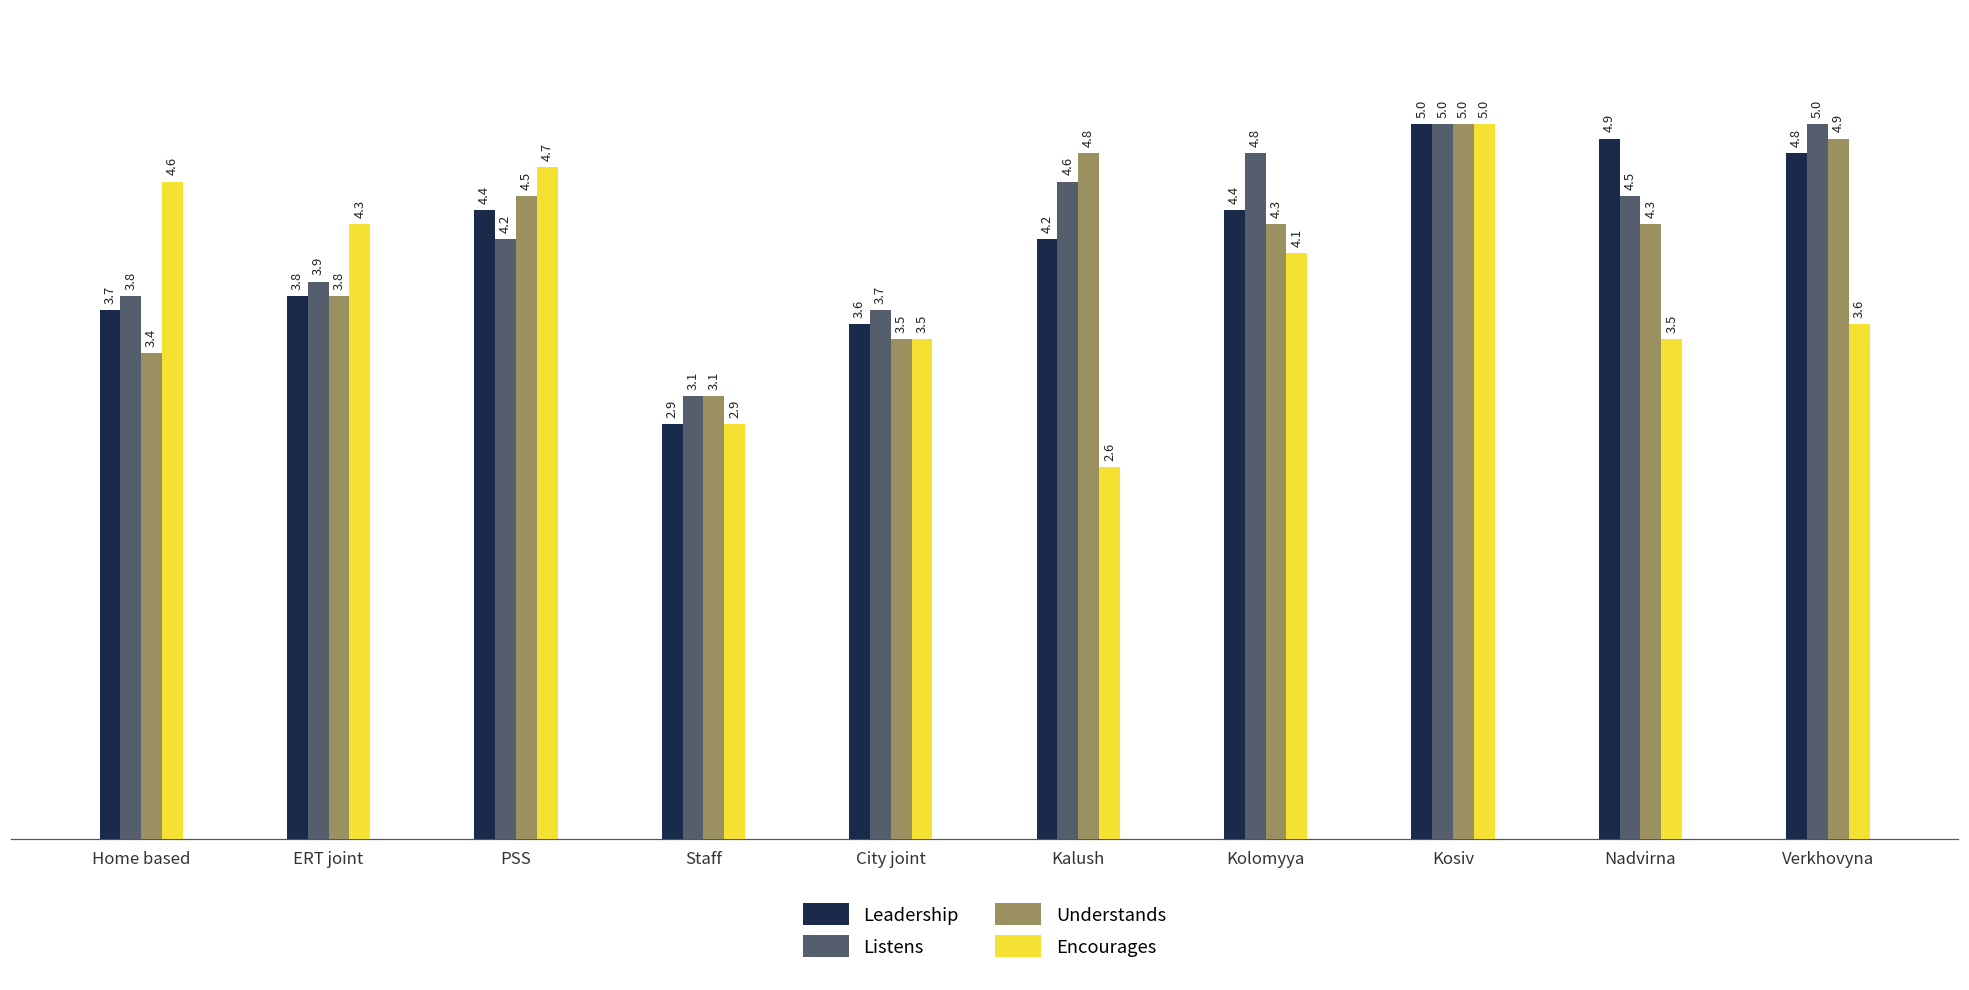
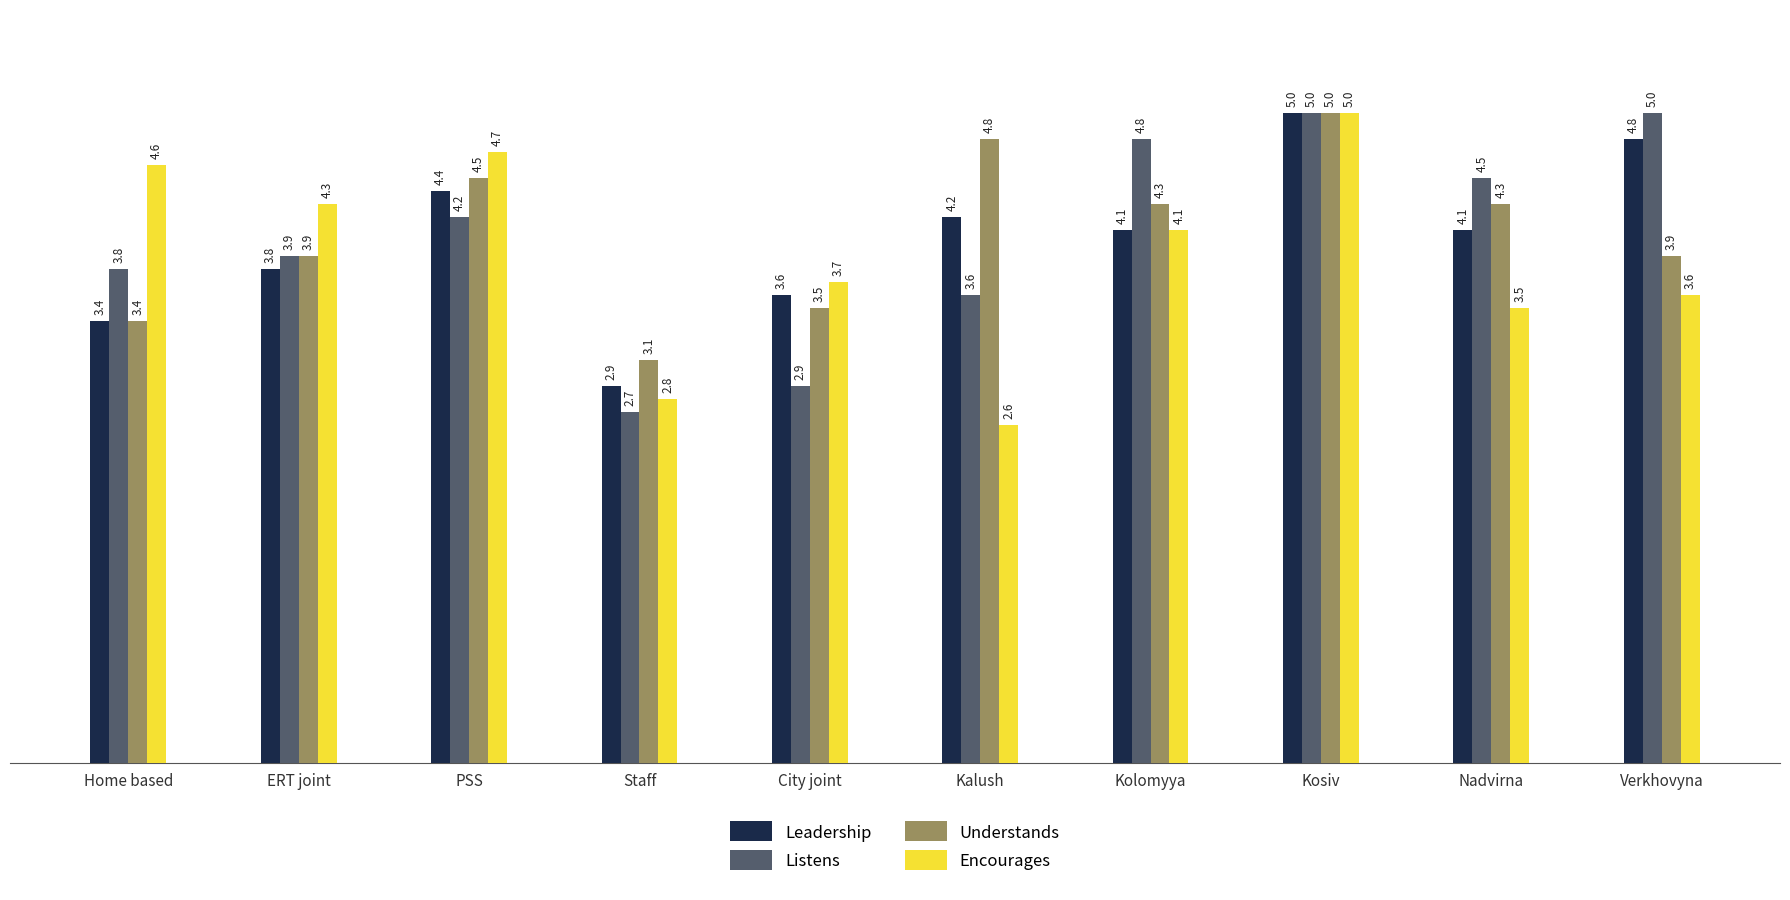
Leadership, Home based: 3.7 -> 3.4
Understands, ERT joint: 3.8 -> 3.9
Listens, Staff: 3.1 -> 2.7
Encourages, Staff: 2.9 -> 2.8
Listens, City joint: 3.7 -> 2.9
Encourages, City joint: 3.5 -> 3.7
Listens, Kalush: 4.6 -> 3.6
Leadership, Kolomyya: 4.4 -> 4.1
Leadership, Nadvirna: 4.9 -> 4.1
Understands, Verkhovyna: 4.9 -> 3.9
